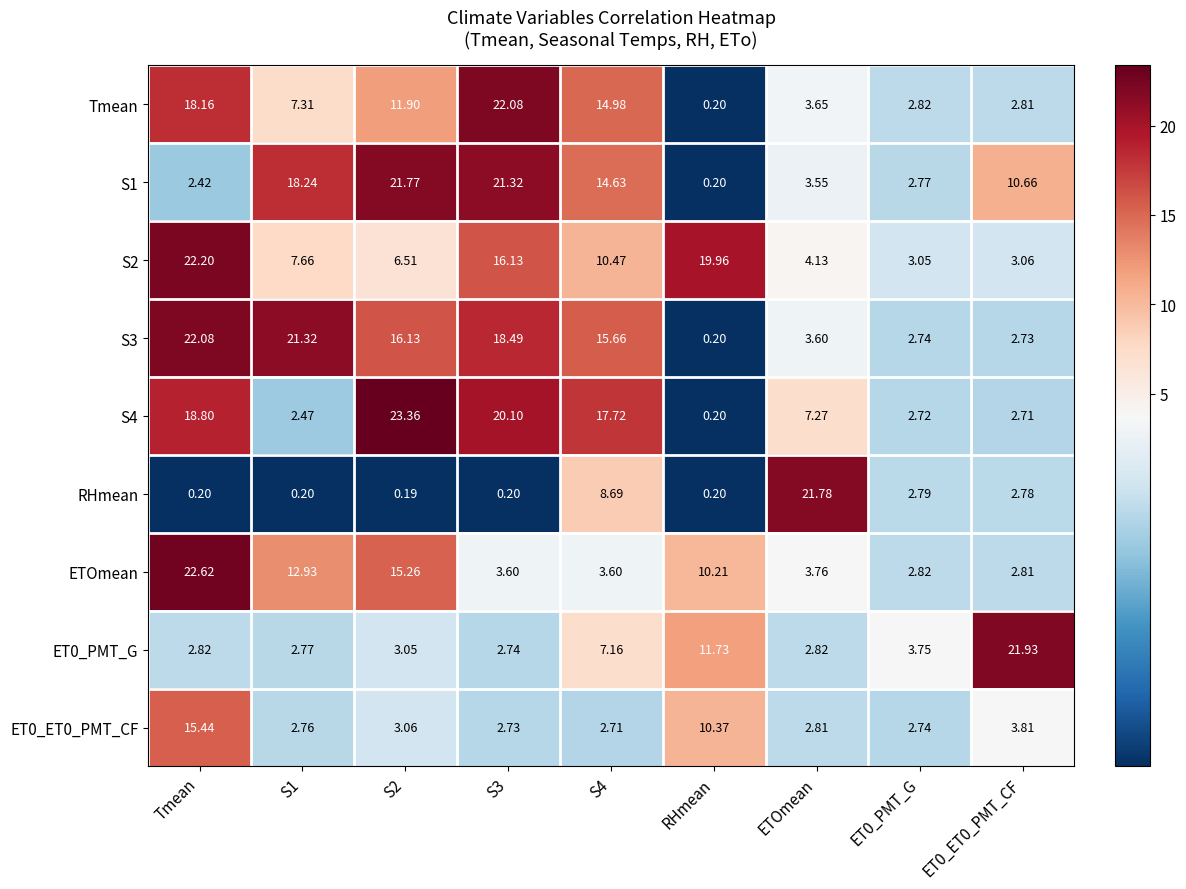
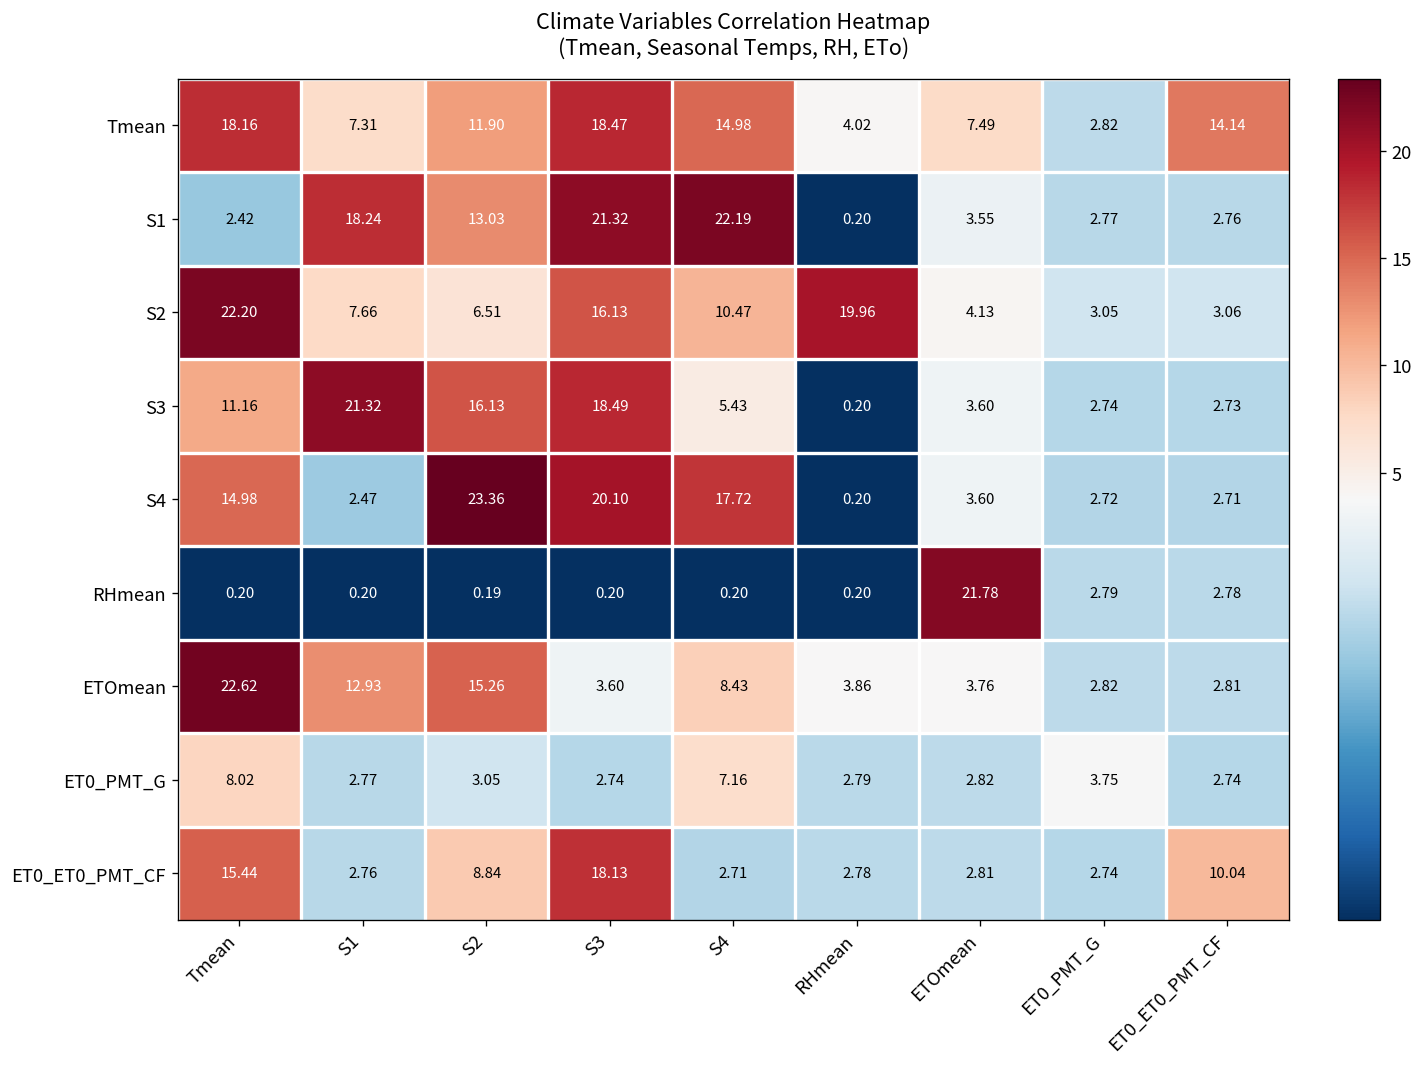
Tmean, S3: 22.08 -> 18.47
Tmean, RHmean: 0.20 -> 4.02
Tmean, ETOmean: 3.65 -> 7.49
Tmean, ET0_ET0_PMT_CF: 2.81 -> 14.14
S1, S2: 21.77 -> 13.03
S1, S4: 14.63 -> 22.19
S1, ET0_ET0_PMT_CF: 10.66 -> 2.76
S3, Tmean: 22.08 -> 11.16
S3, S4: 15.66 -> 5.43
S4, Tmean: 18.80 -> 14.98
S4, ETOmean: 7.27 -> 3.60
RHmean, S4: 8.69 -> 0.20
ETOmean, S4: 3.60 -> 8.43
ETOmean, RHmean: 10.21 -> 3.86
ET0_PMT_G, Tmean: 2.82 -> 8.02
ET0_PMT_G, RHmean: 11.73 -> 2.79
ET0_PMT_G, ET0_ET0_PMT_CF: 21.93 -> 2.74
ET0_ET0_PMT_CF, S2: 3.06 -> 8.84
ET0_ET0_PMT_CF, S3: 2.73 -> 18.13
ET0_ET0_PMT_CF, RHmean: 10.37 -> 2.78
ET0_ET0_PMT_CF, ET0_ET0_PMT_CF: 3.81 -> 10.04
